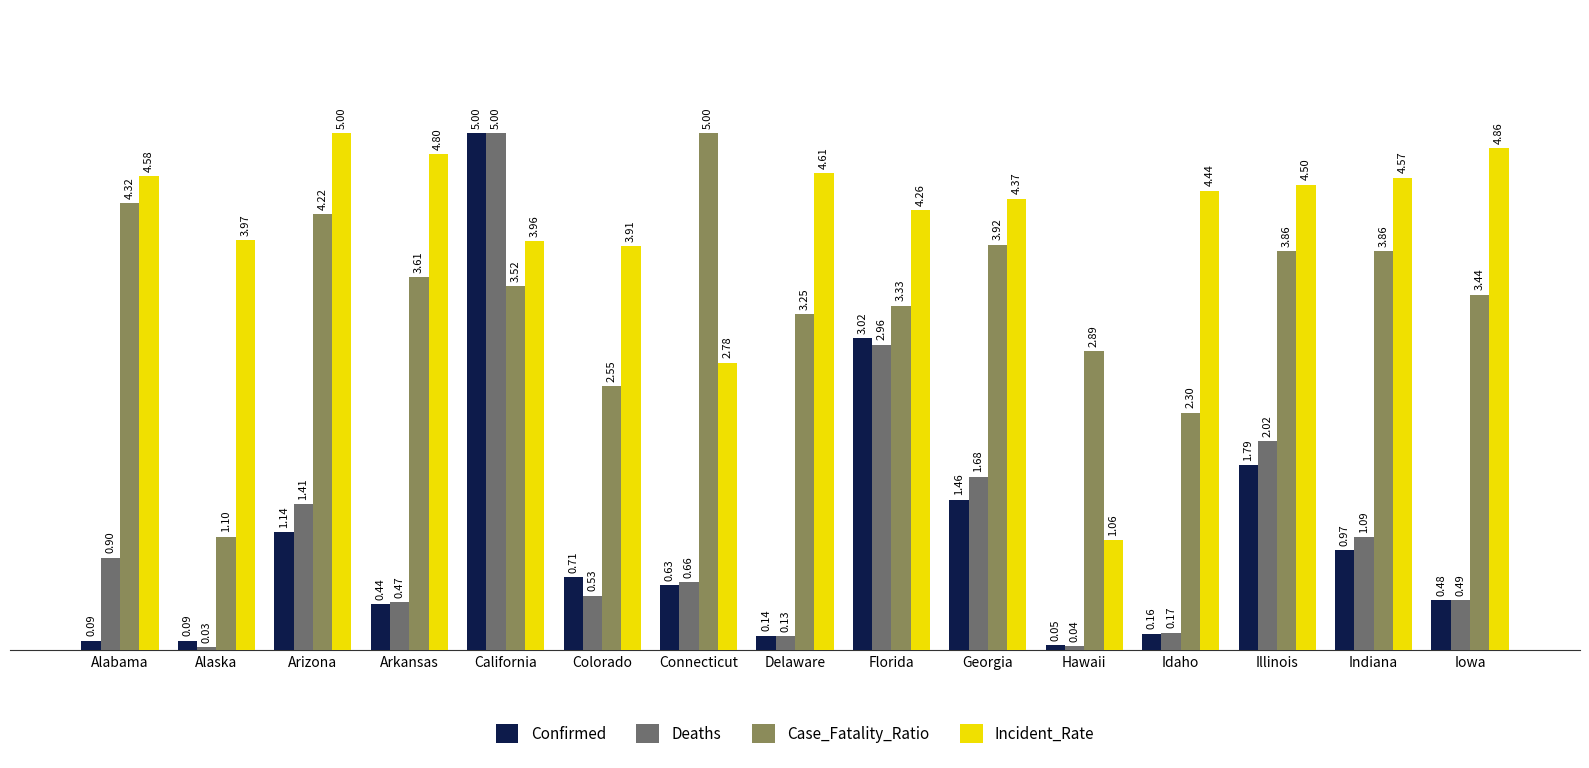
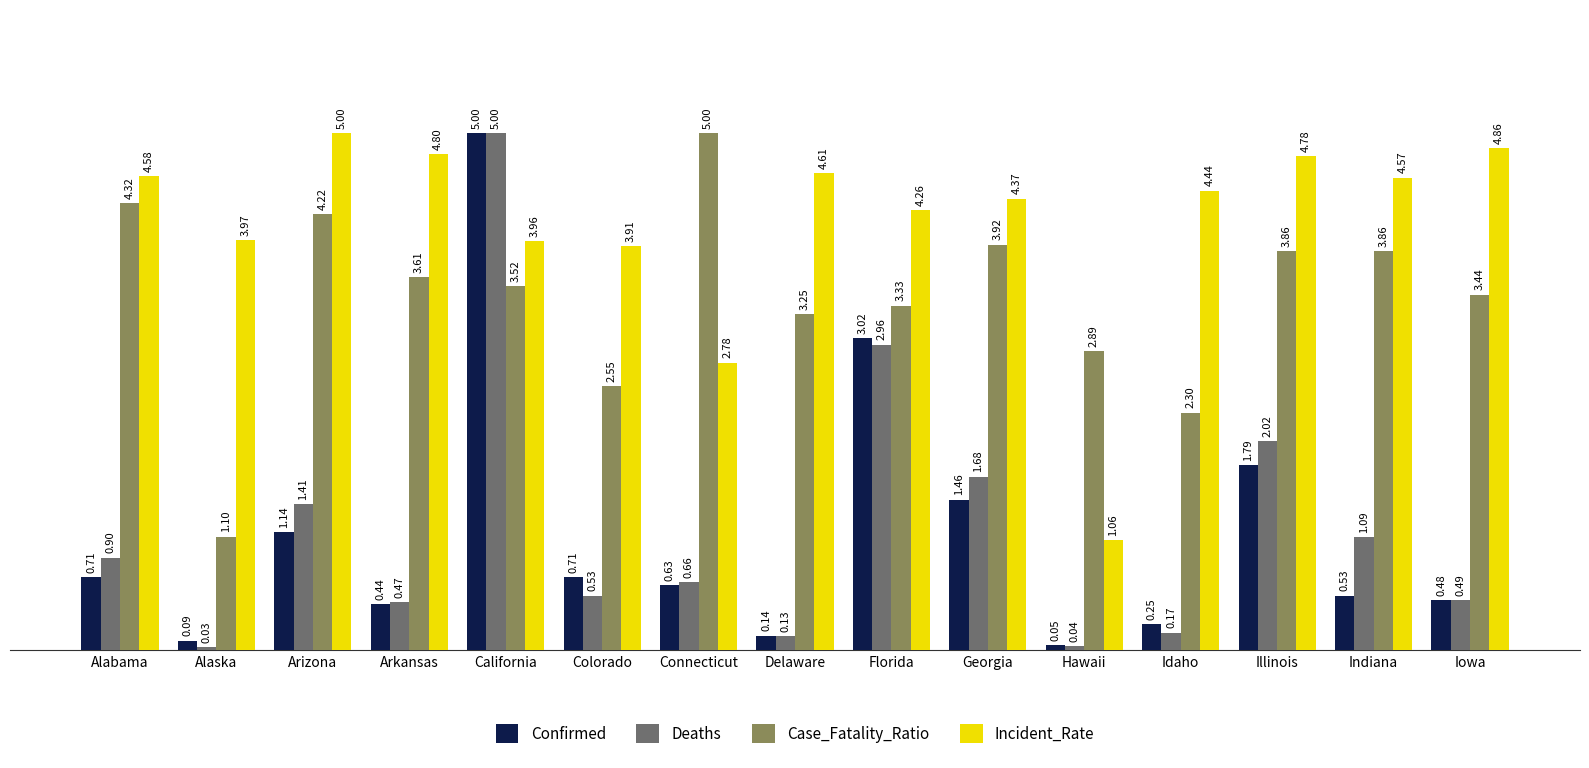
Confirmed, Alabama: 0.09 -> 0.71
Confirmed, Idaho: 0.16 -> 0.25
Incident_Rate, Illinois: 4.50 -> 4.78
Confirmed, Indiana: 0.97 -> 0.53
